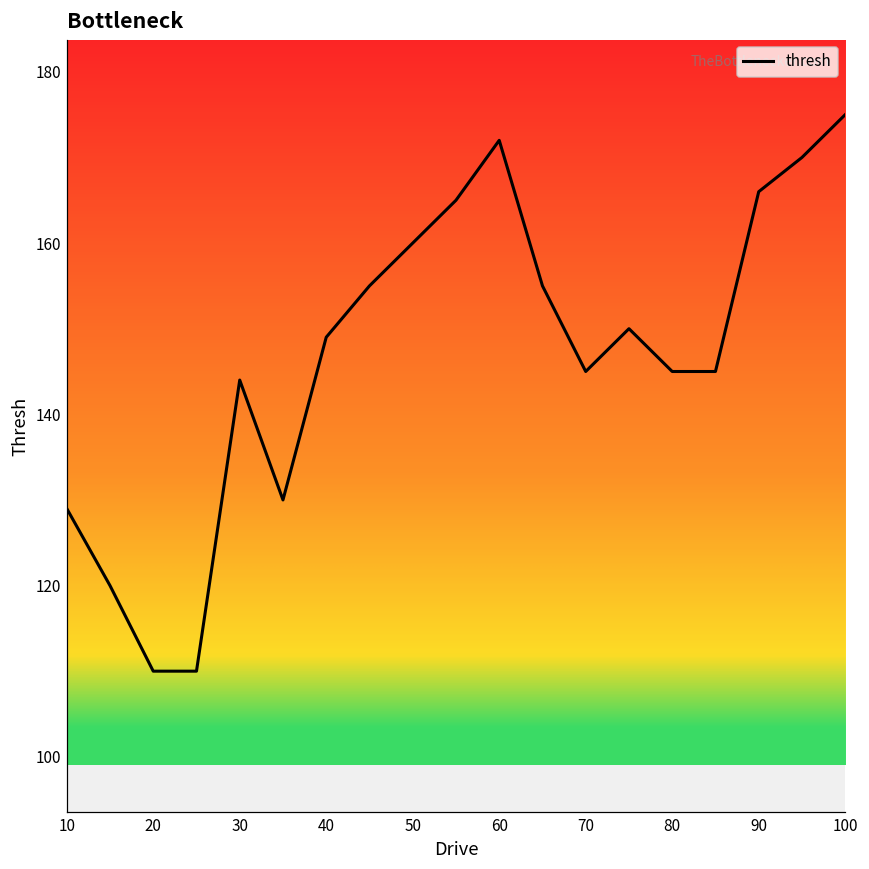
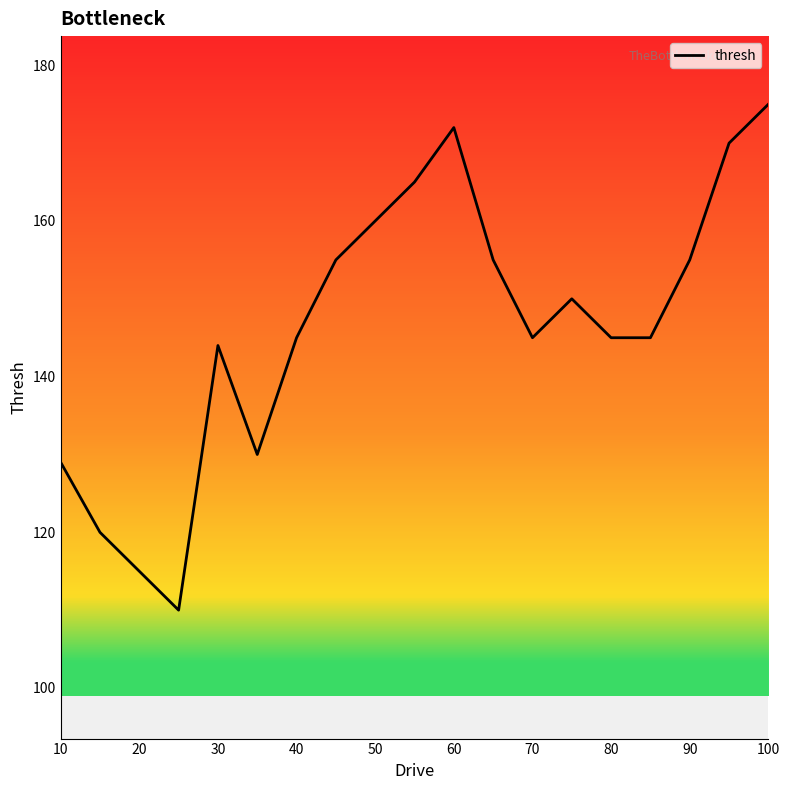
20: 110 -> 115
40: 149 -> 145
90: 166 -> 155
